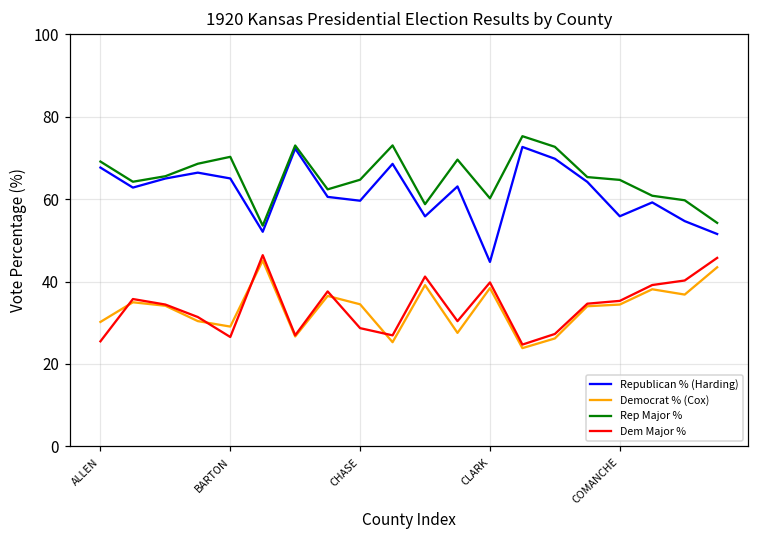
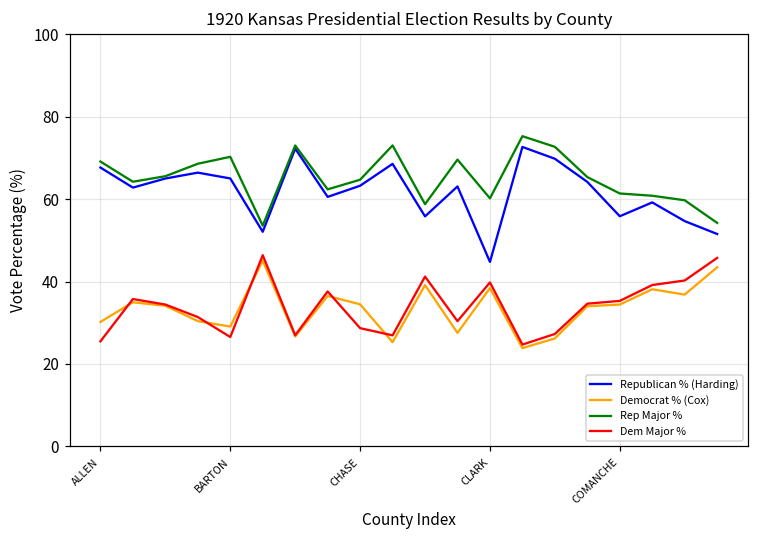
Republican % (Harding), CHASE: 60 -> 63
Rep Major %, COMANCHE: 65 -> 61
